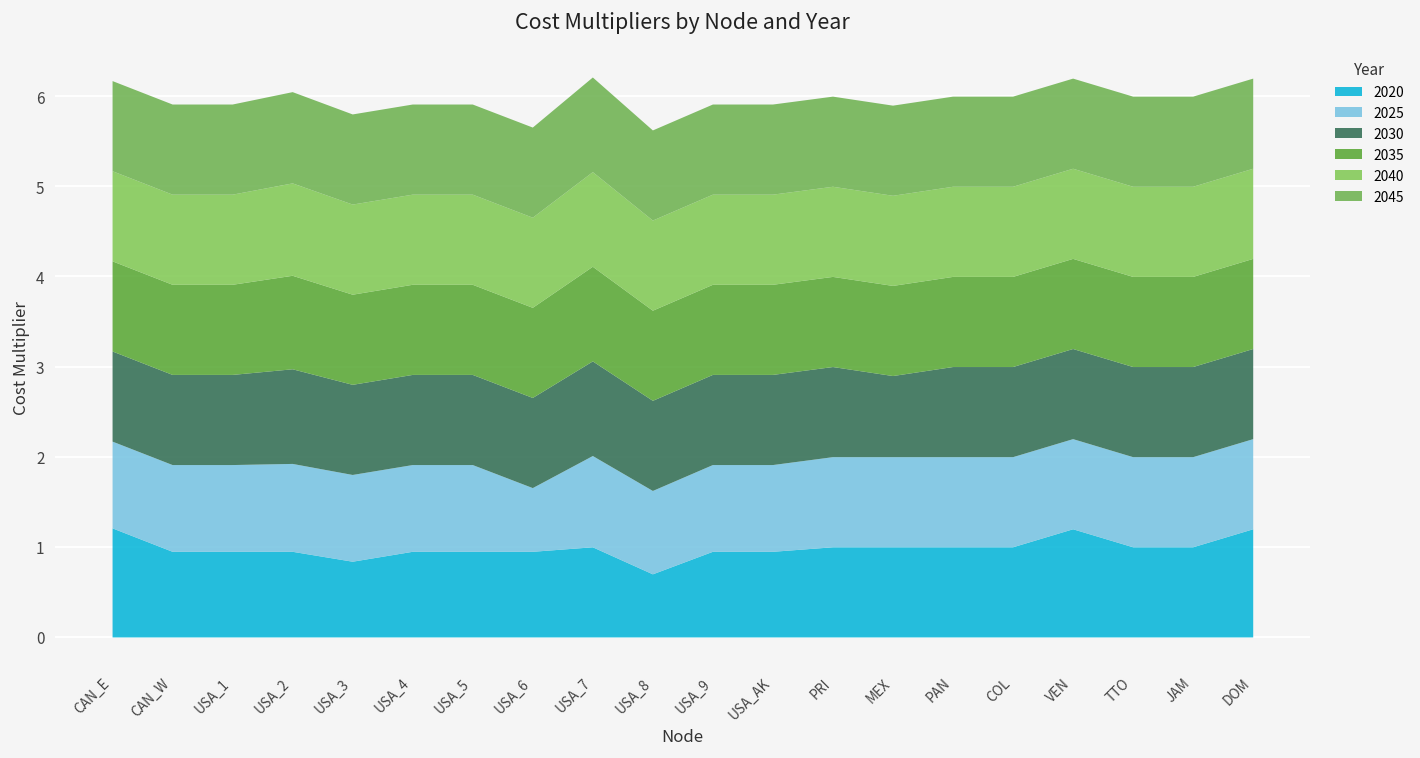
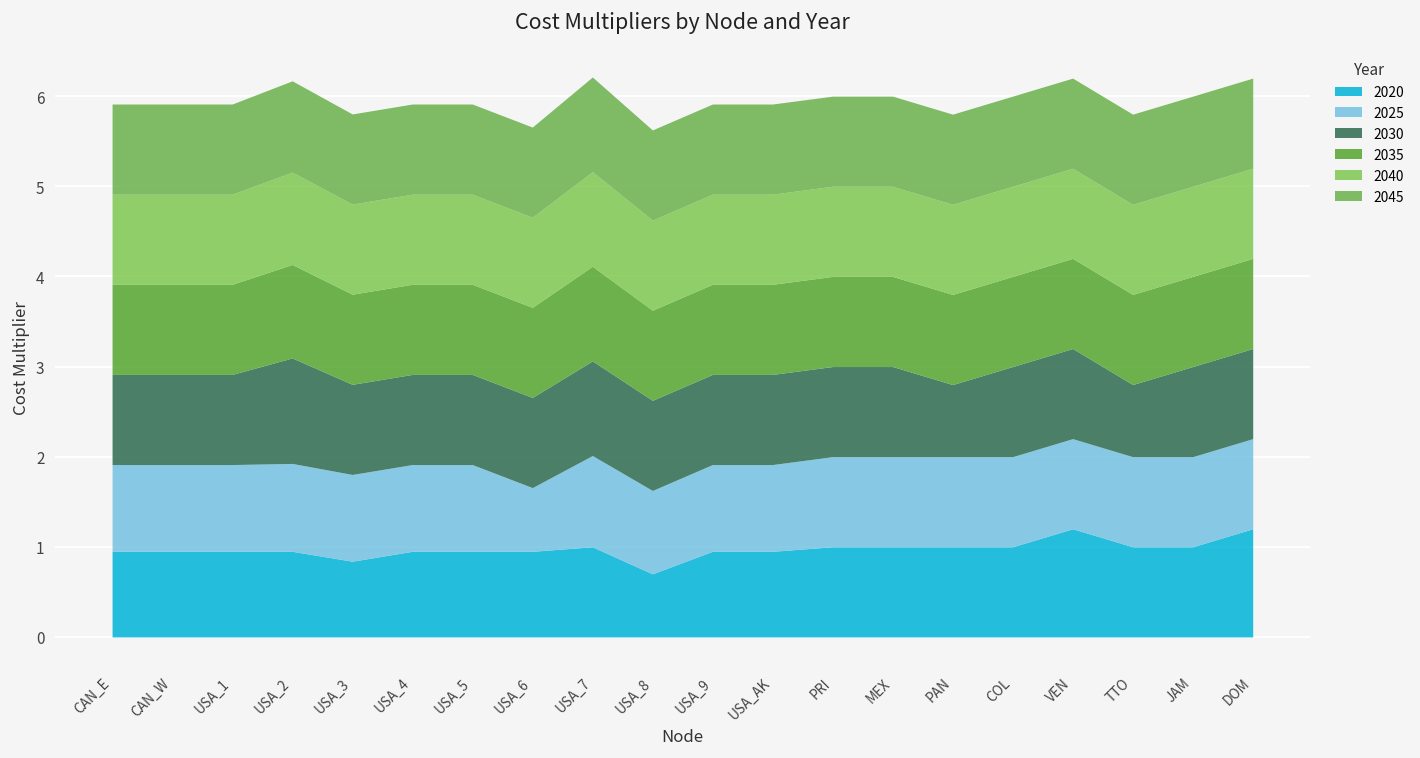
2020, CAN_E: 1.2 -> 1.0
2030, USA_2: 1.0 -> 1.2
2030, MEX: 0.9 -> 1.0
2030, PAN: 1.0 -> 0.8
2030, TTO: 1.0 -> 0.8
